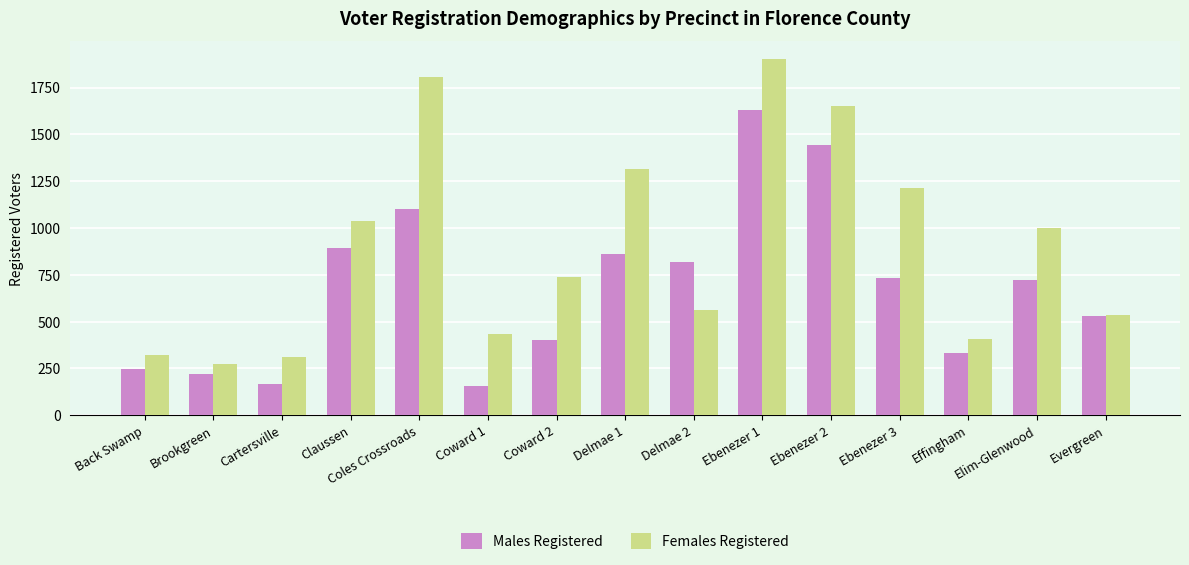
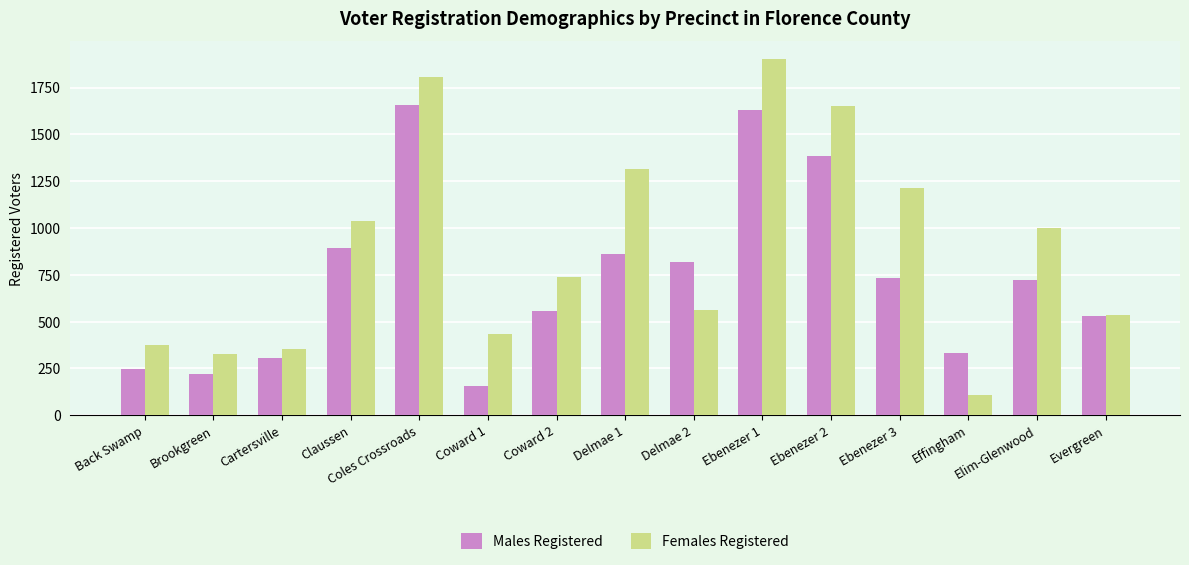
Females Registered, Back Swamp: 320 -> 370
Females Registered, Brookgreen: 280 -> 330
Males Registered, Cartersville: 170 -> 310
Females Registered, Cartersville: 310 -> 360
Males Registered, Coles Crossroads: 1100 -> 1660
Males Registered, Coward 2: 400 -> 560
Males Registered, Ebenezer 2: 1450 -> 1390
Females Registered, Effingham: 410 -> 110
